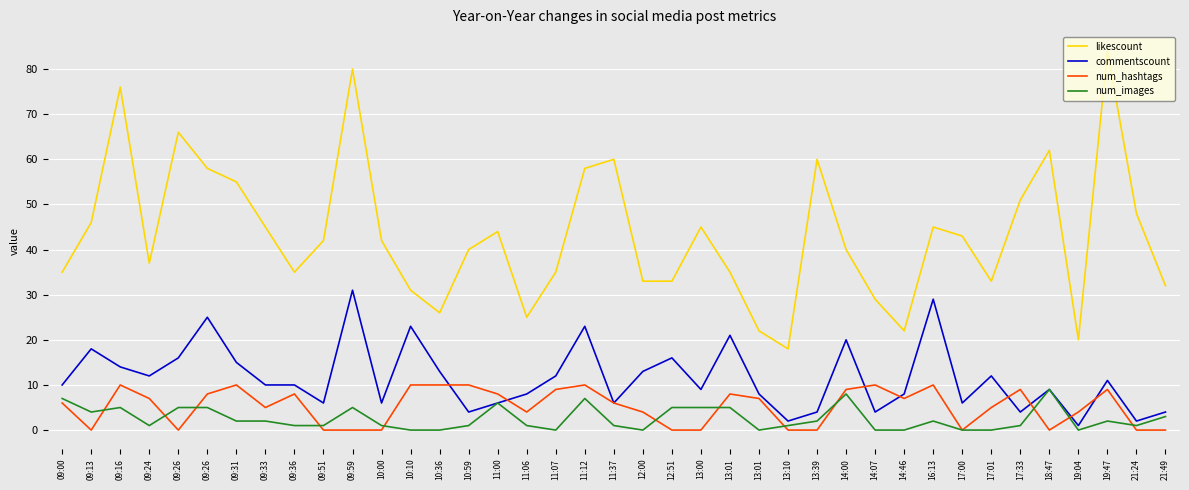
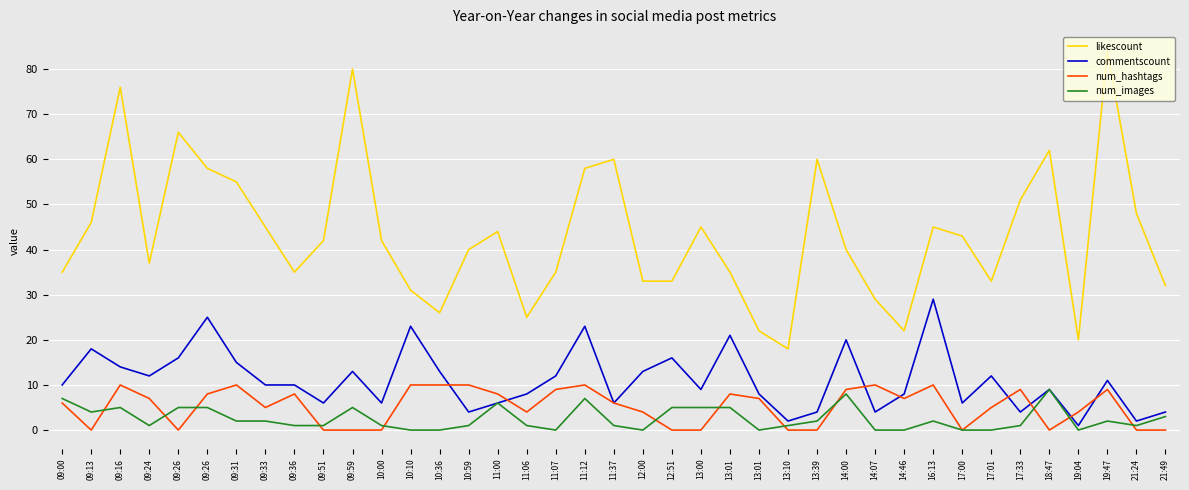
commentscount, 09:59: 31 -> 13
